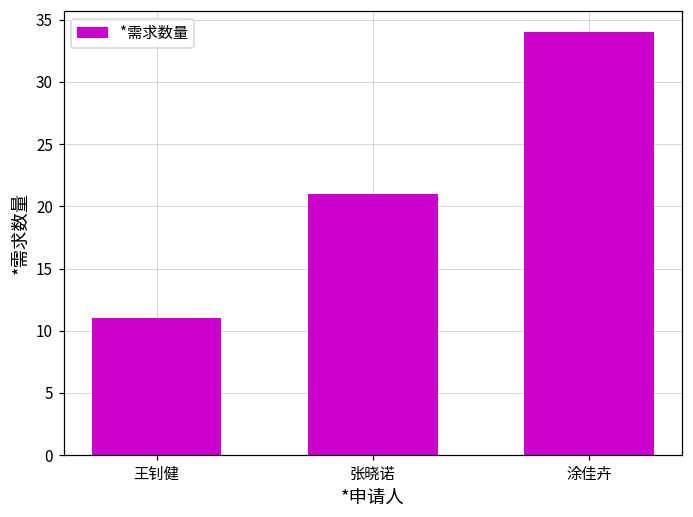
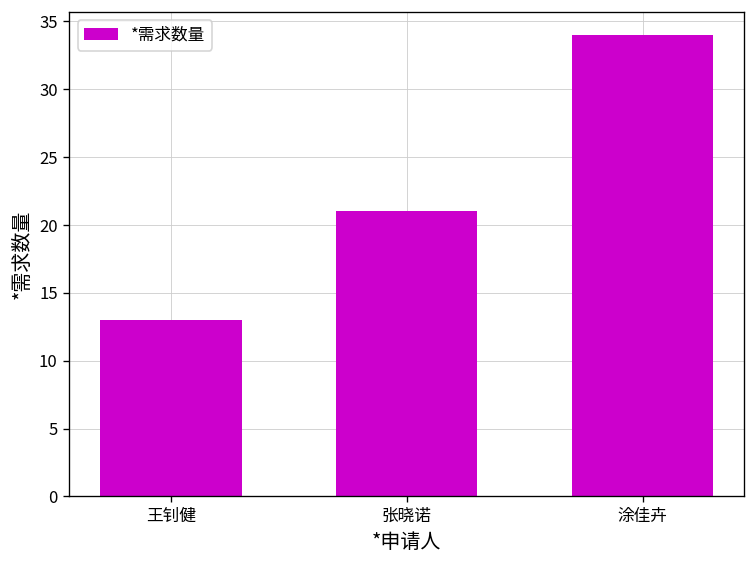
王钊健: 11 -> 13
